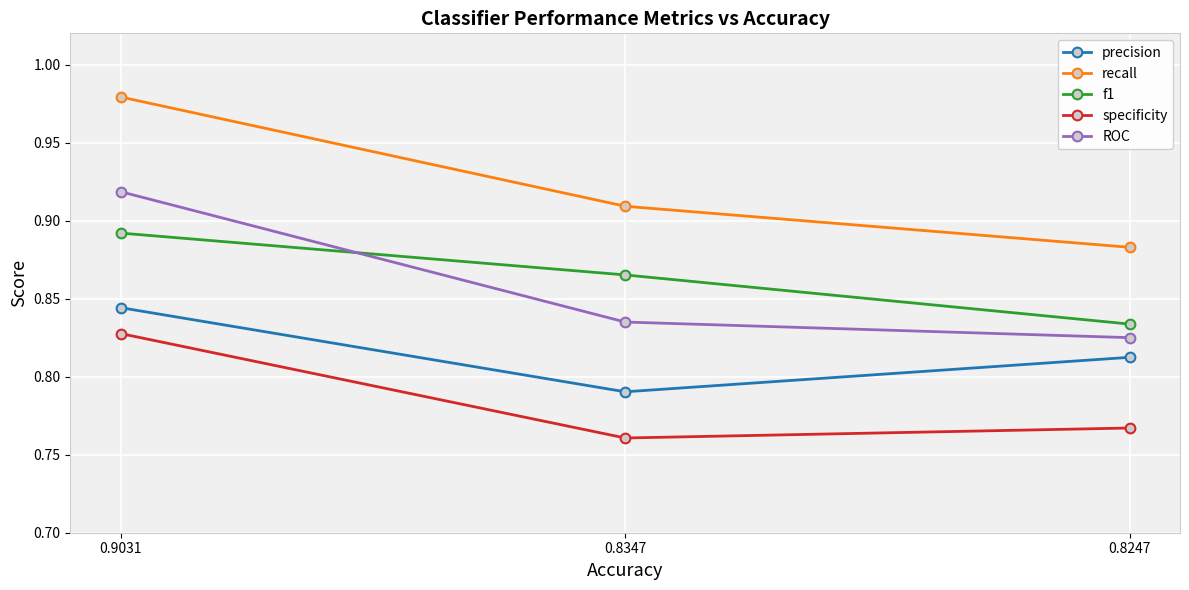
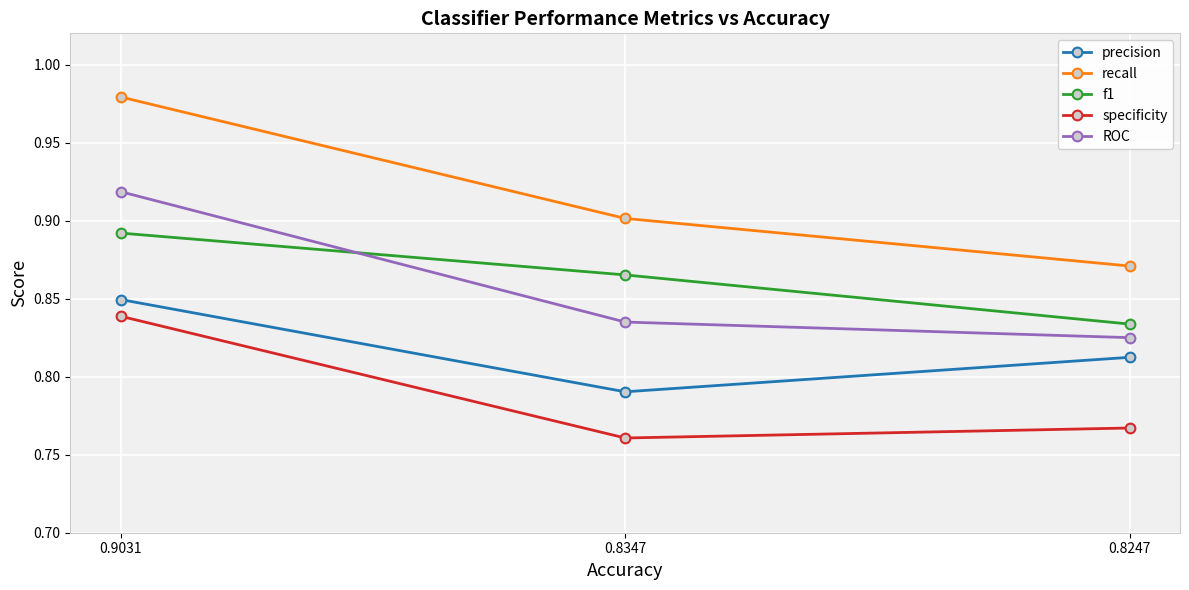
precision, 0.9031: 0.844 -> 0.849
specificity, 0.9031: 0.828 -> 0.839
recall, 0.8347: 0.909 -> 0.901
recall, 0.8247: 0.883 -> 0.871
